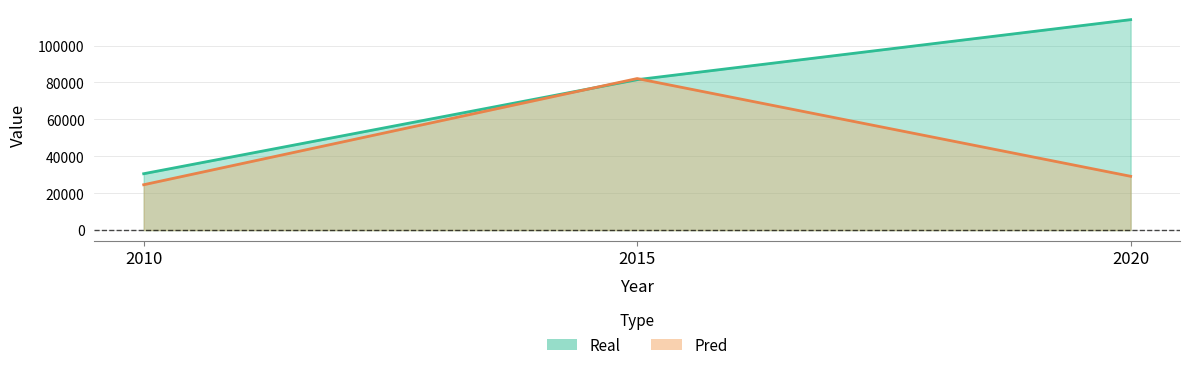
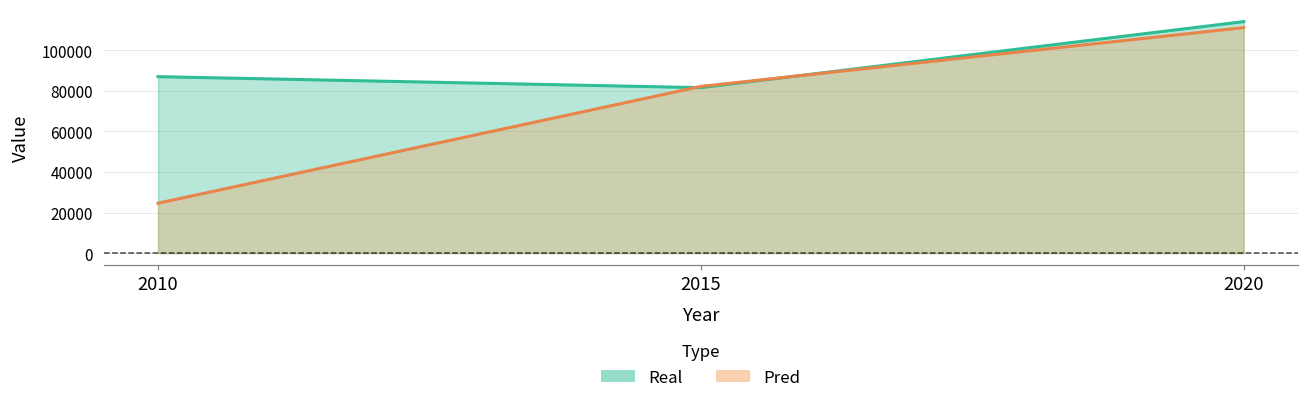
Real, 2010: 31000 -> 87000
Pred, 2020: 29000 -> 111000
